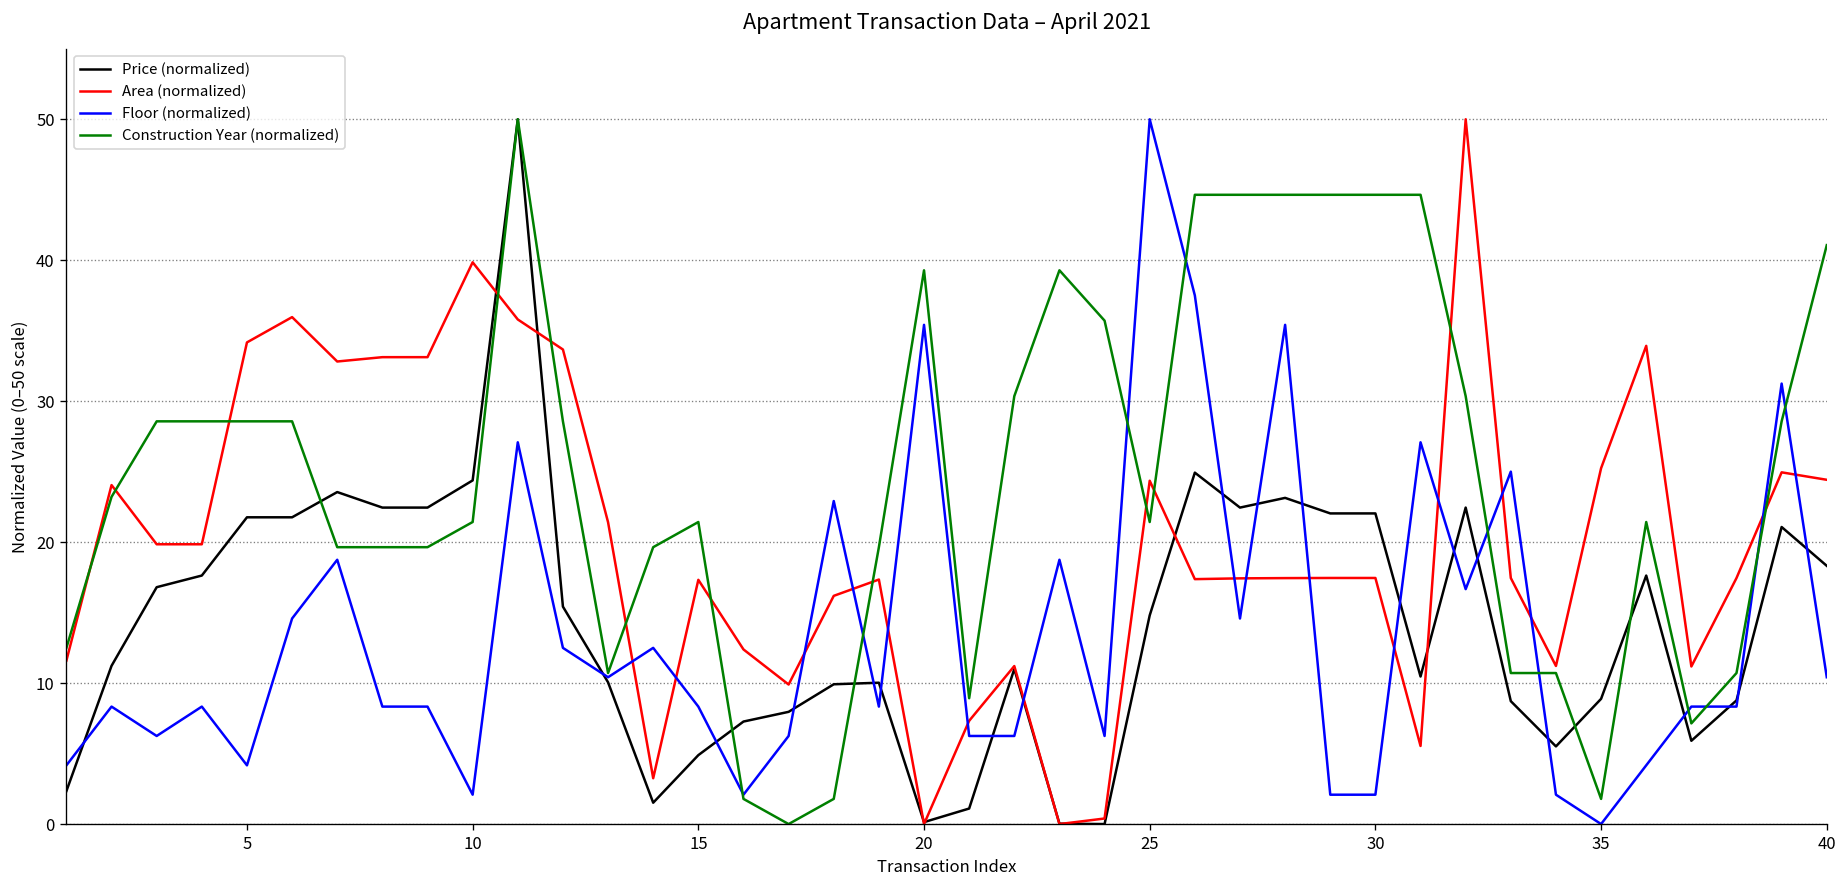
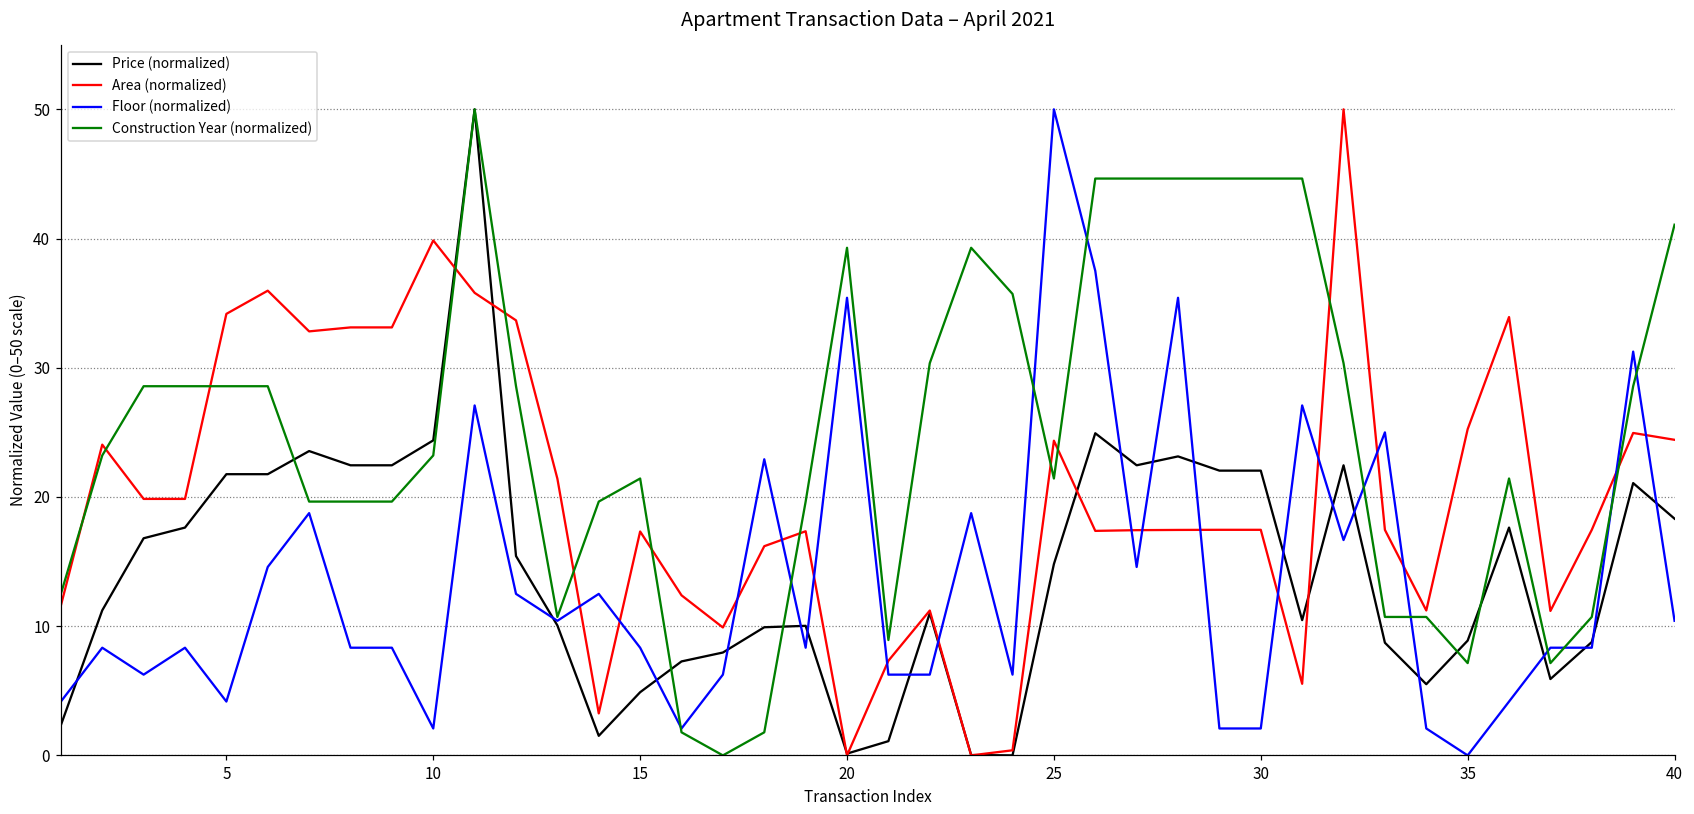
Construction Year (normalized), 10: 21.4 -> 23.2
Construction Year (normalized), 35: 1.8 -> 7.1
